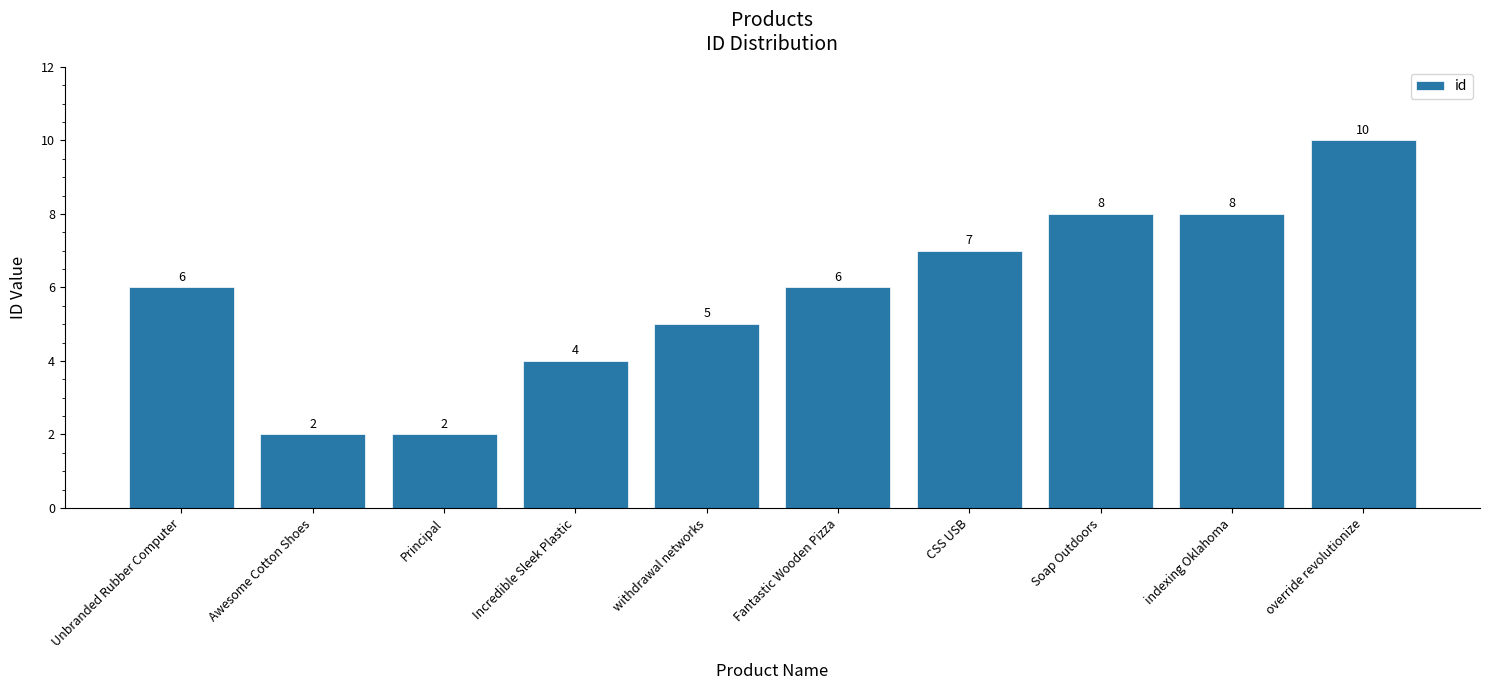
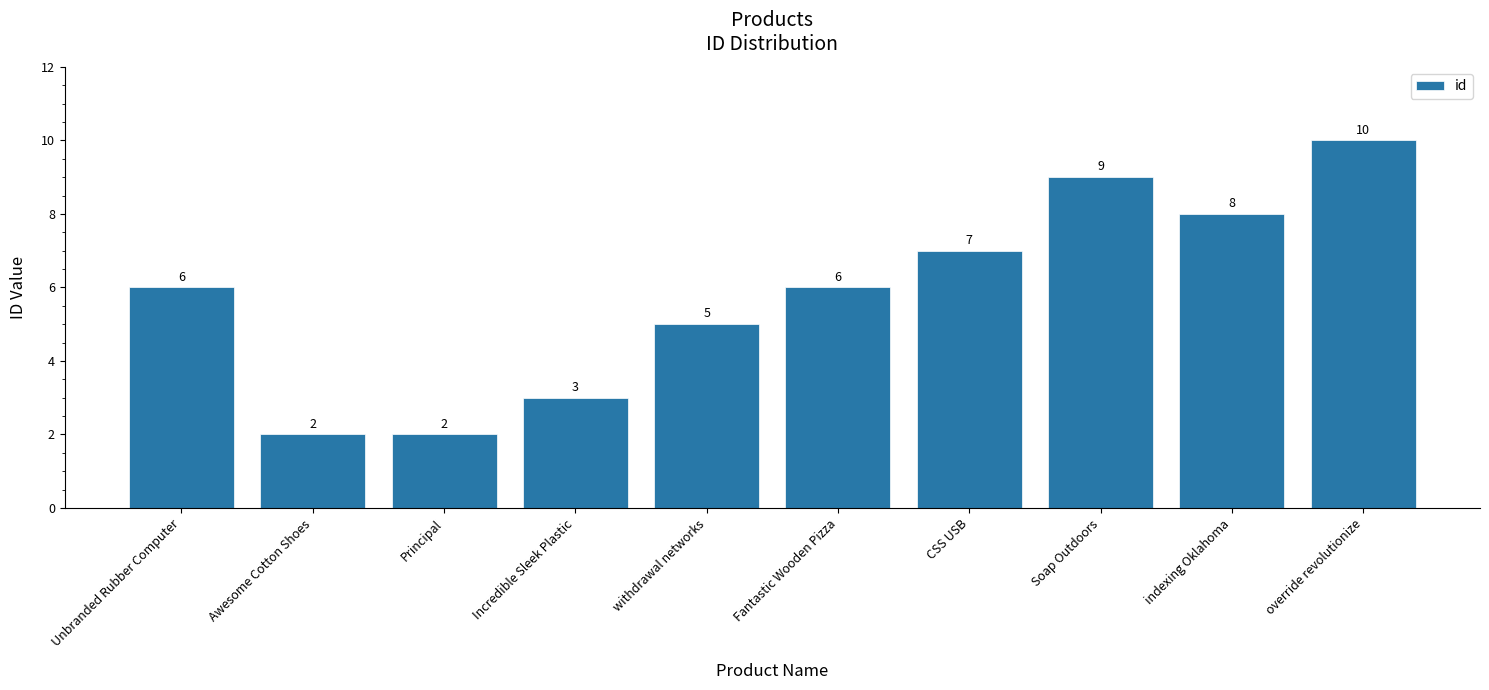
Incredible Sleek Plastic: 4 -> 3
Soap Outdoors: 8 -> 9
